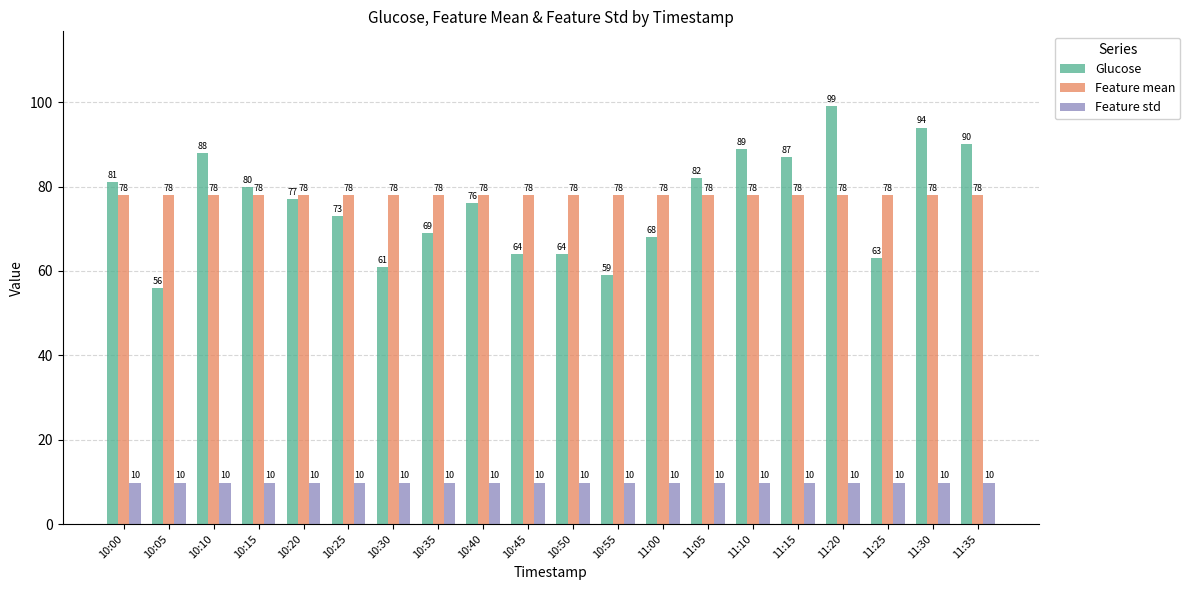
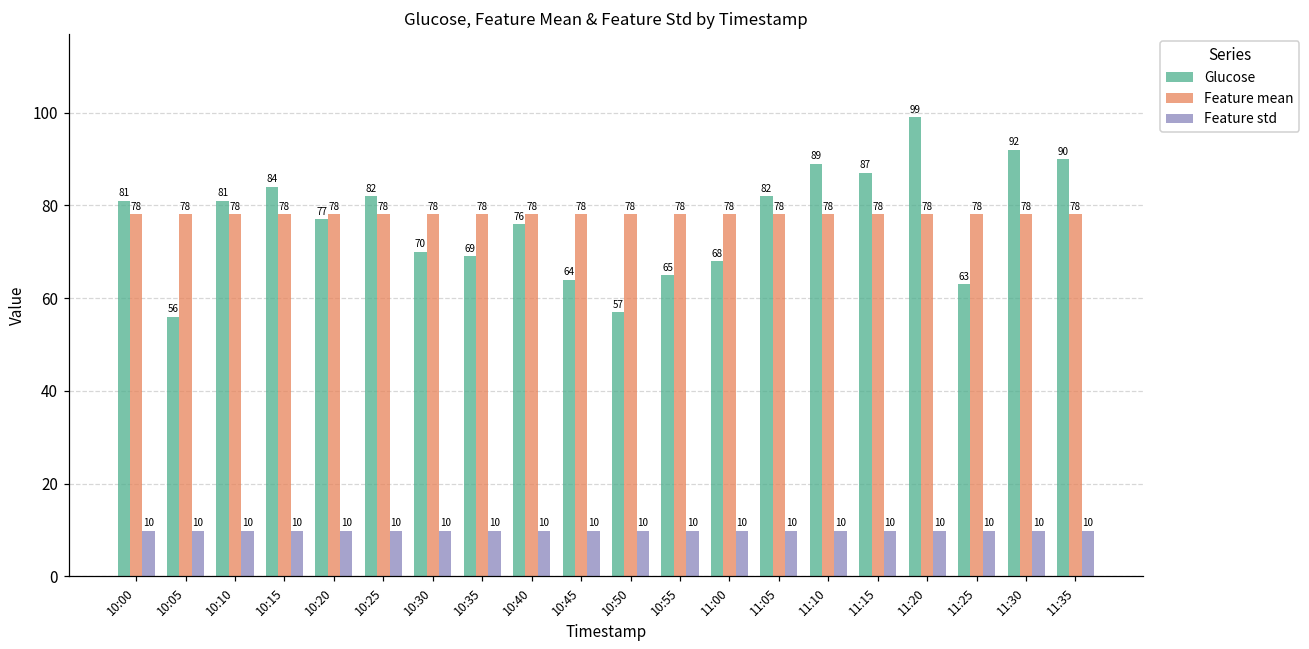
Glucose, 10:10: 88 -> 81
Glucose, 10:15: 80 -> 84
Glucose, 10:25: 73 -> 82
Glucose, 10:30: 61 -> 70
Glucose, 10:50: 64 -> 57
Glucose, 10:55: 59 -> 65
Glucose, 11:30: 94 -> 92
